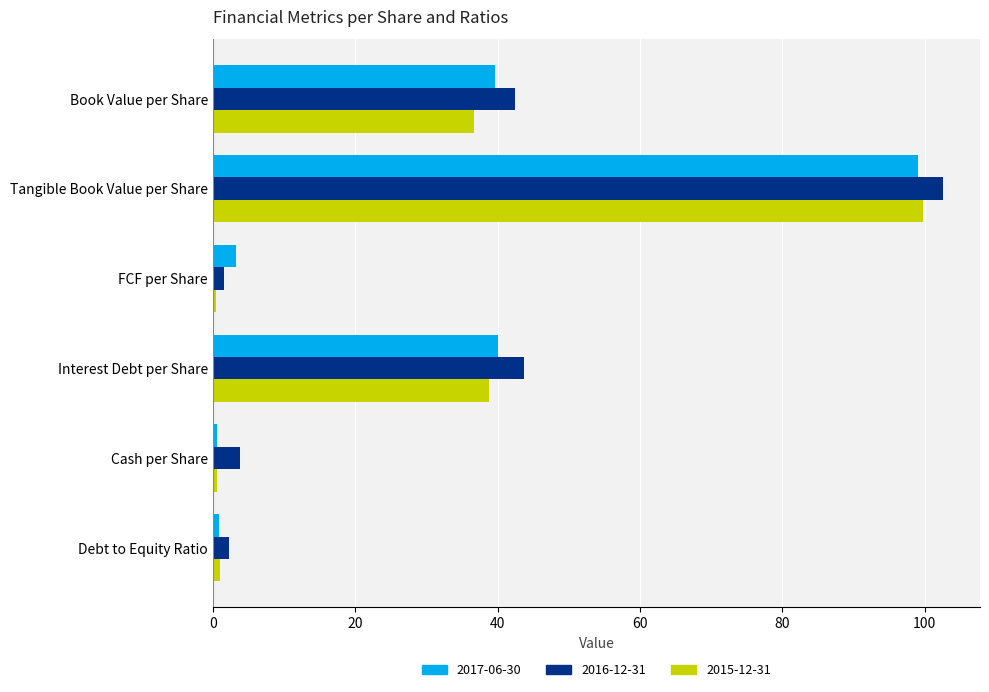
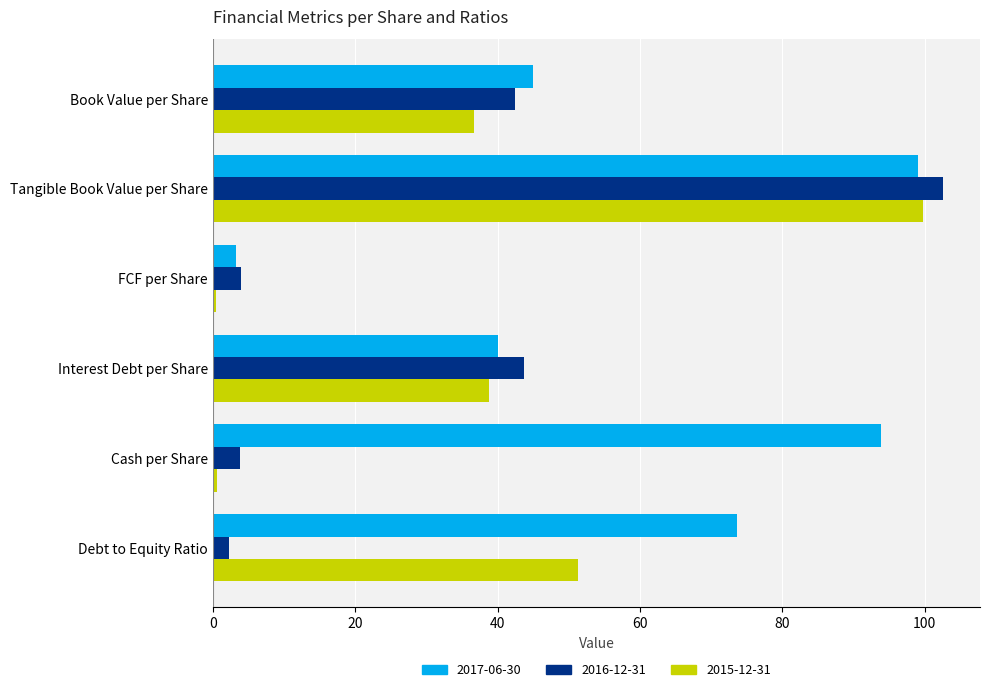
2017-06-30, Book Value per Share: 40 -> 45
2016-12-31, FCF per Share: 2 -> 4
2017-06-30, Cash per Share: 1 -> 94
2017-06-30, Debt to Equity Ratio: 1 -> 74
2015-12-31, Debt to Equity Ratio: 1 -> 51
